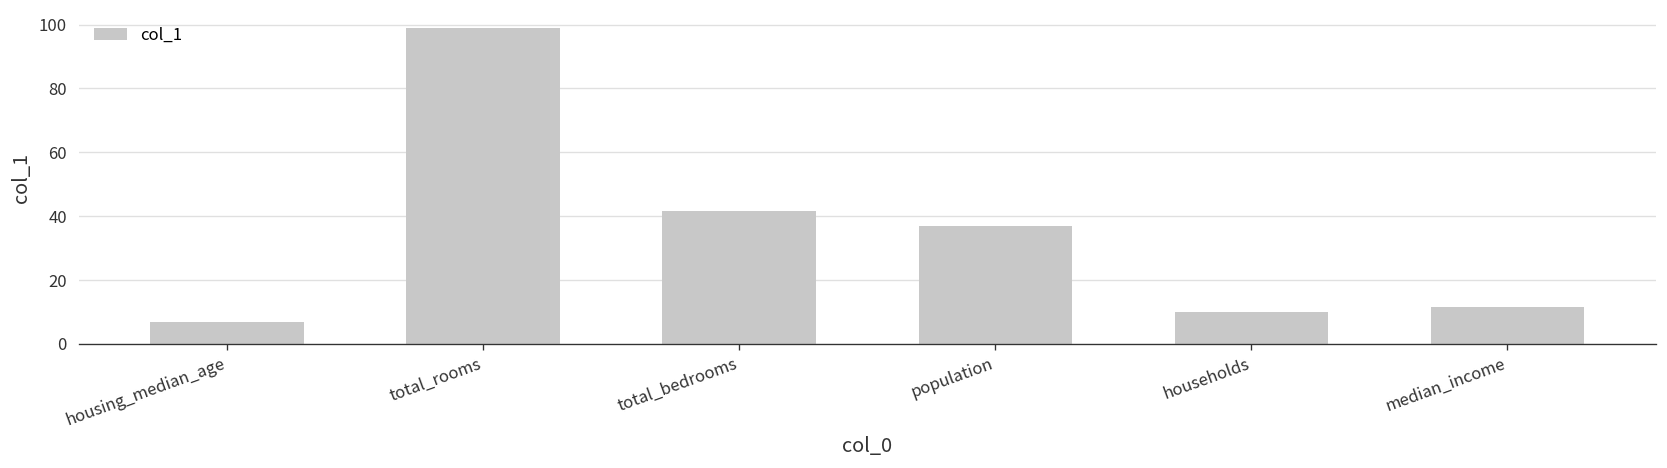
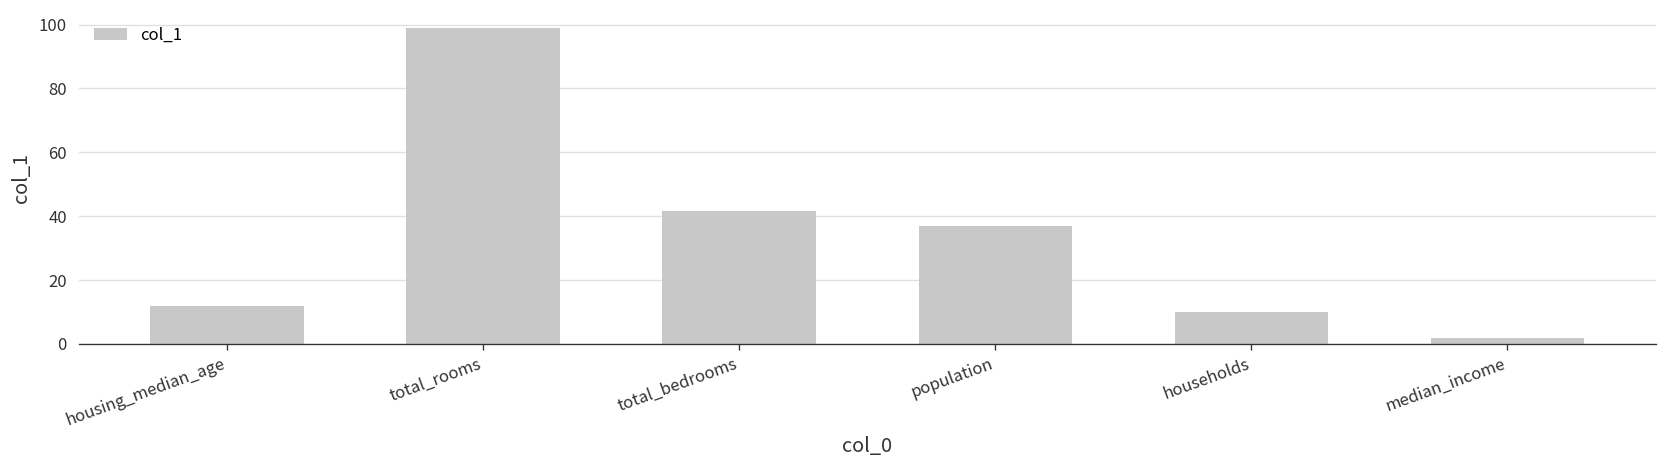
housing_median_age: 7 -> 12
median_income: 12 -> 2
